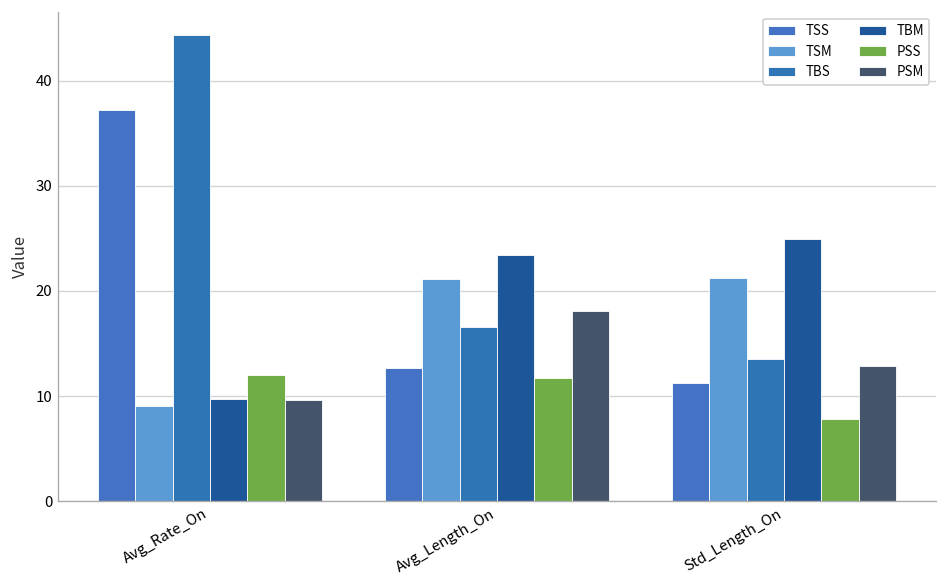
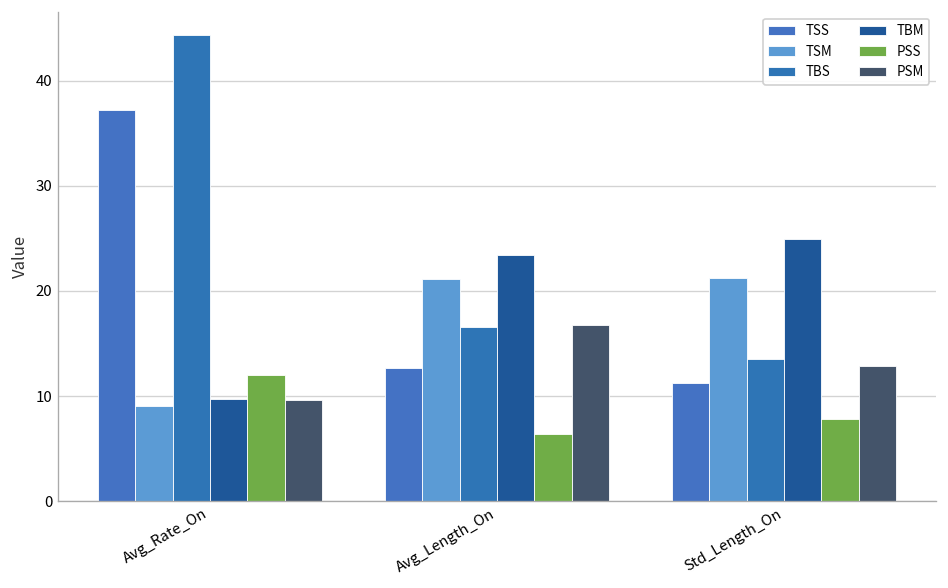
PSS, Avg_Length_On: 12 -> 6
PSM, Avg_Length_On: 18 -> 17
